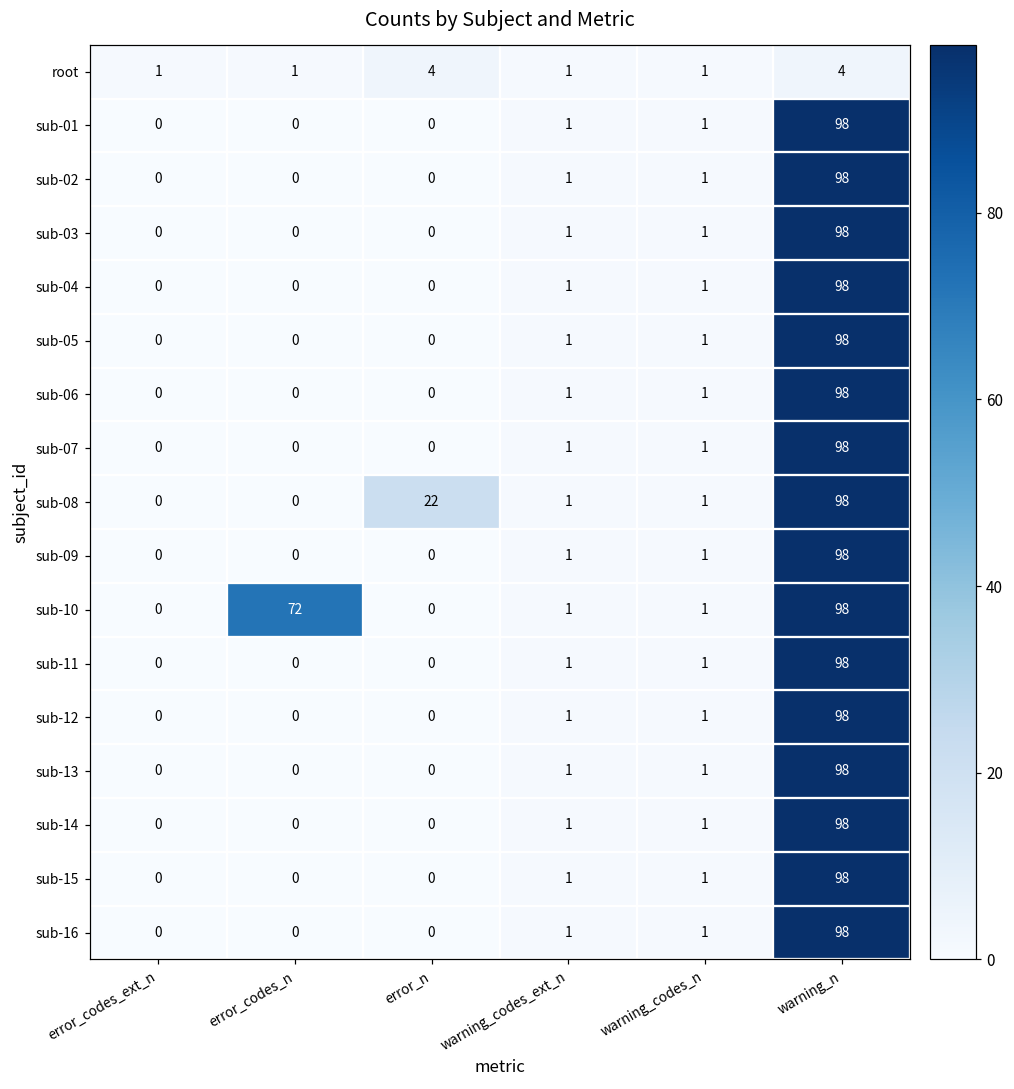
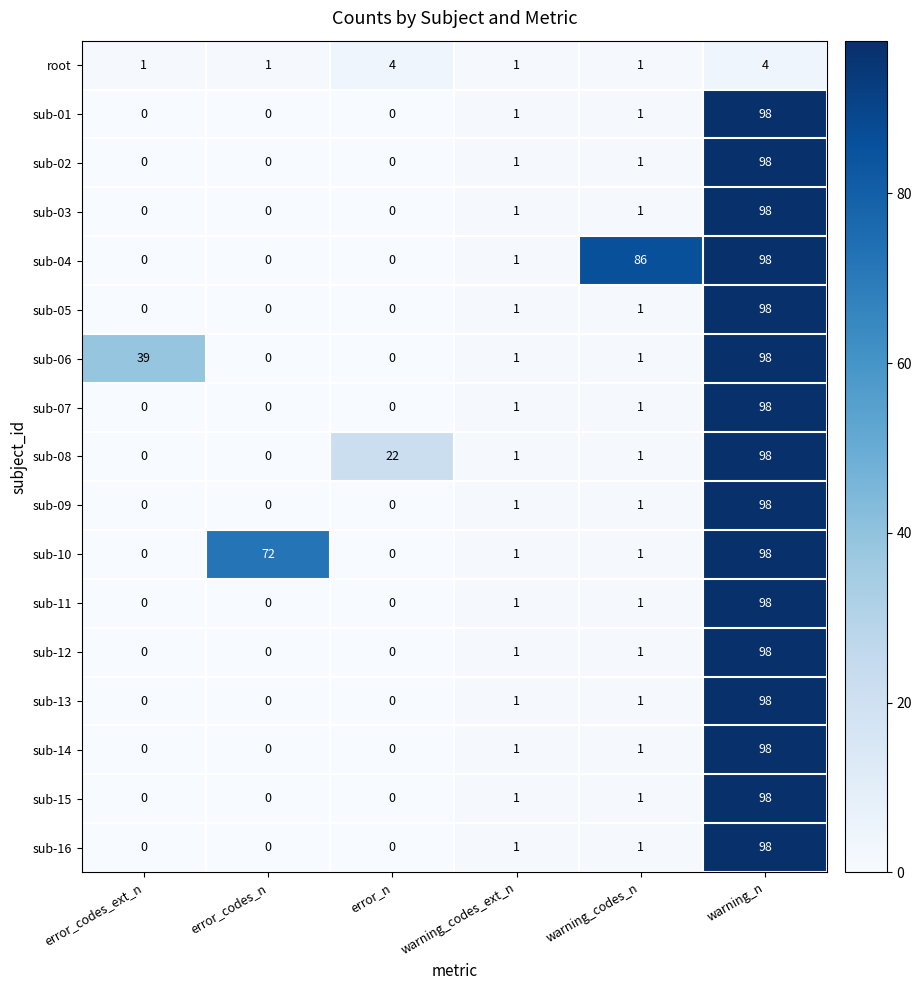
sub-04, warning_codes_n: 1 -> 86
sub-06, error_codes_ext_n: 0 -> 39
